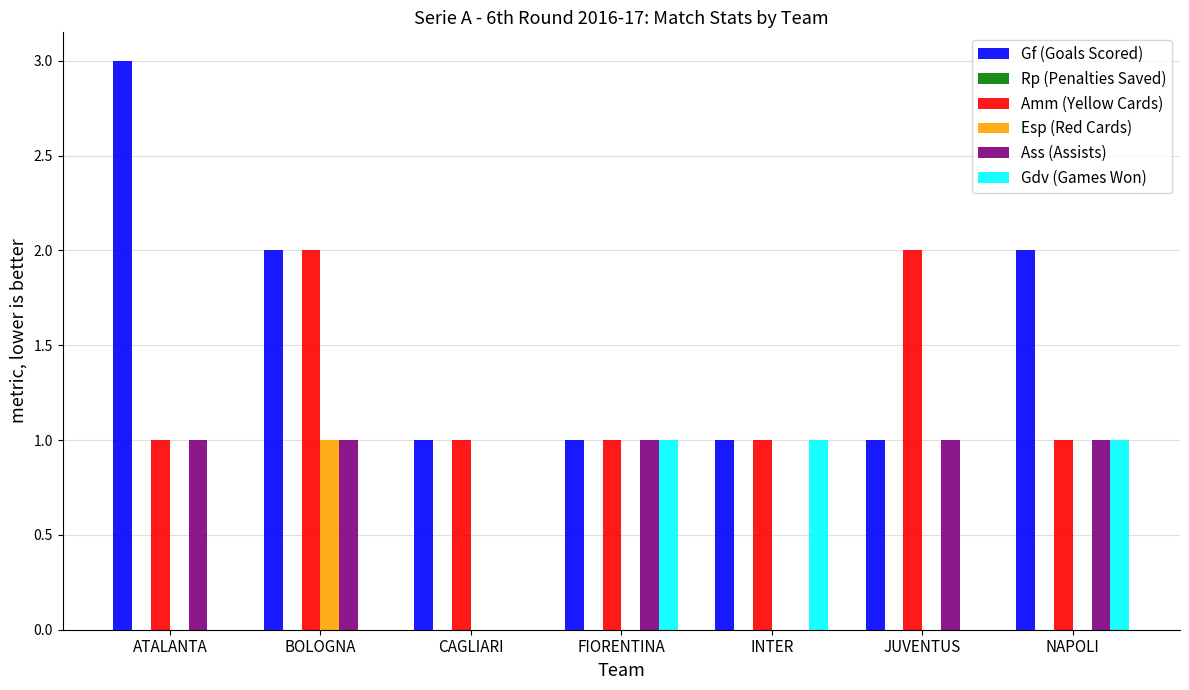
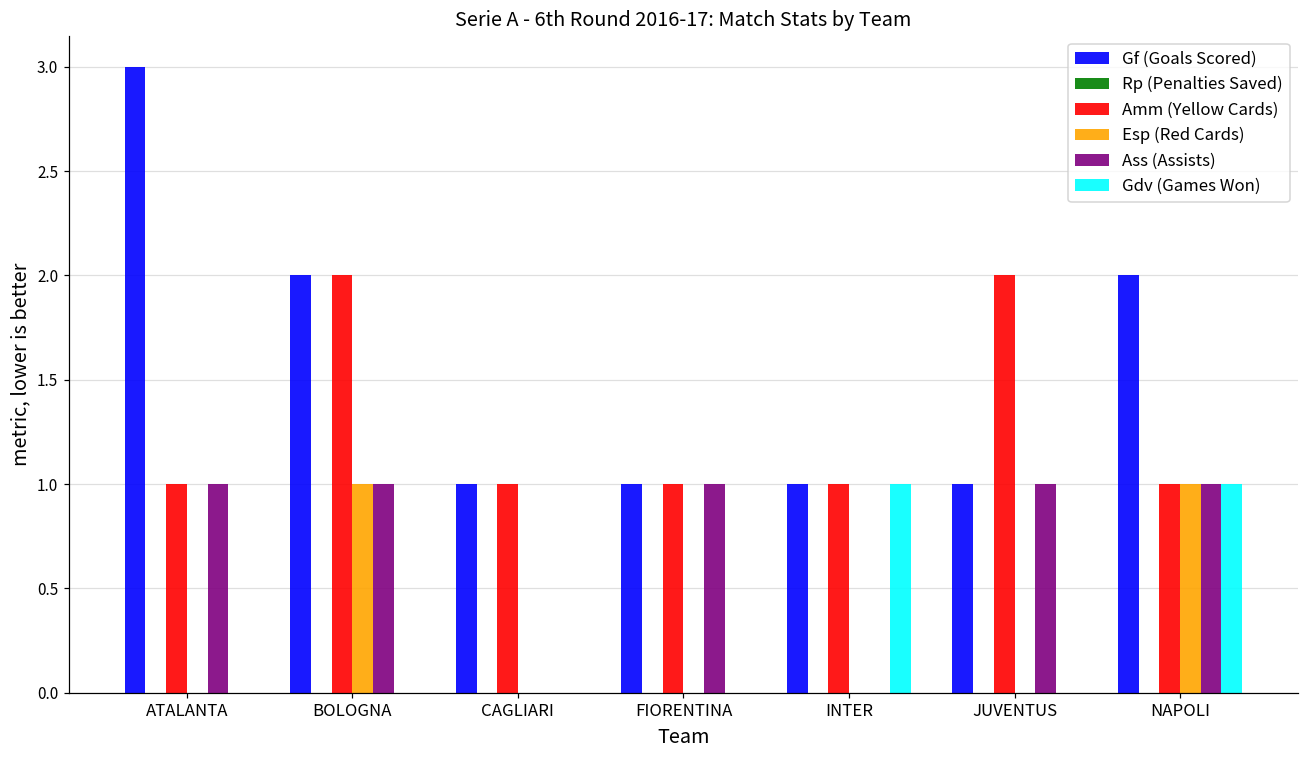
Gdv (Games Won), FIORENTINA: 1 -> 0
Esp (Red Cards), NAPOLI: 0 -> 1
